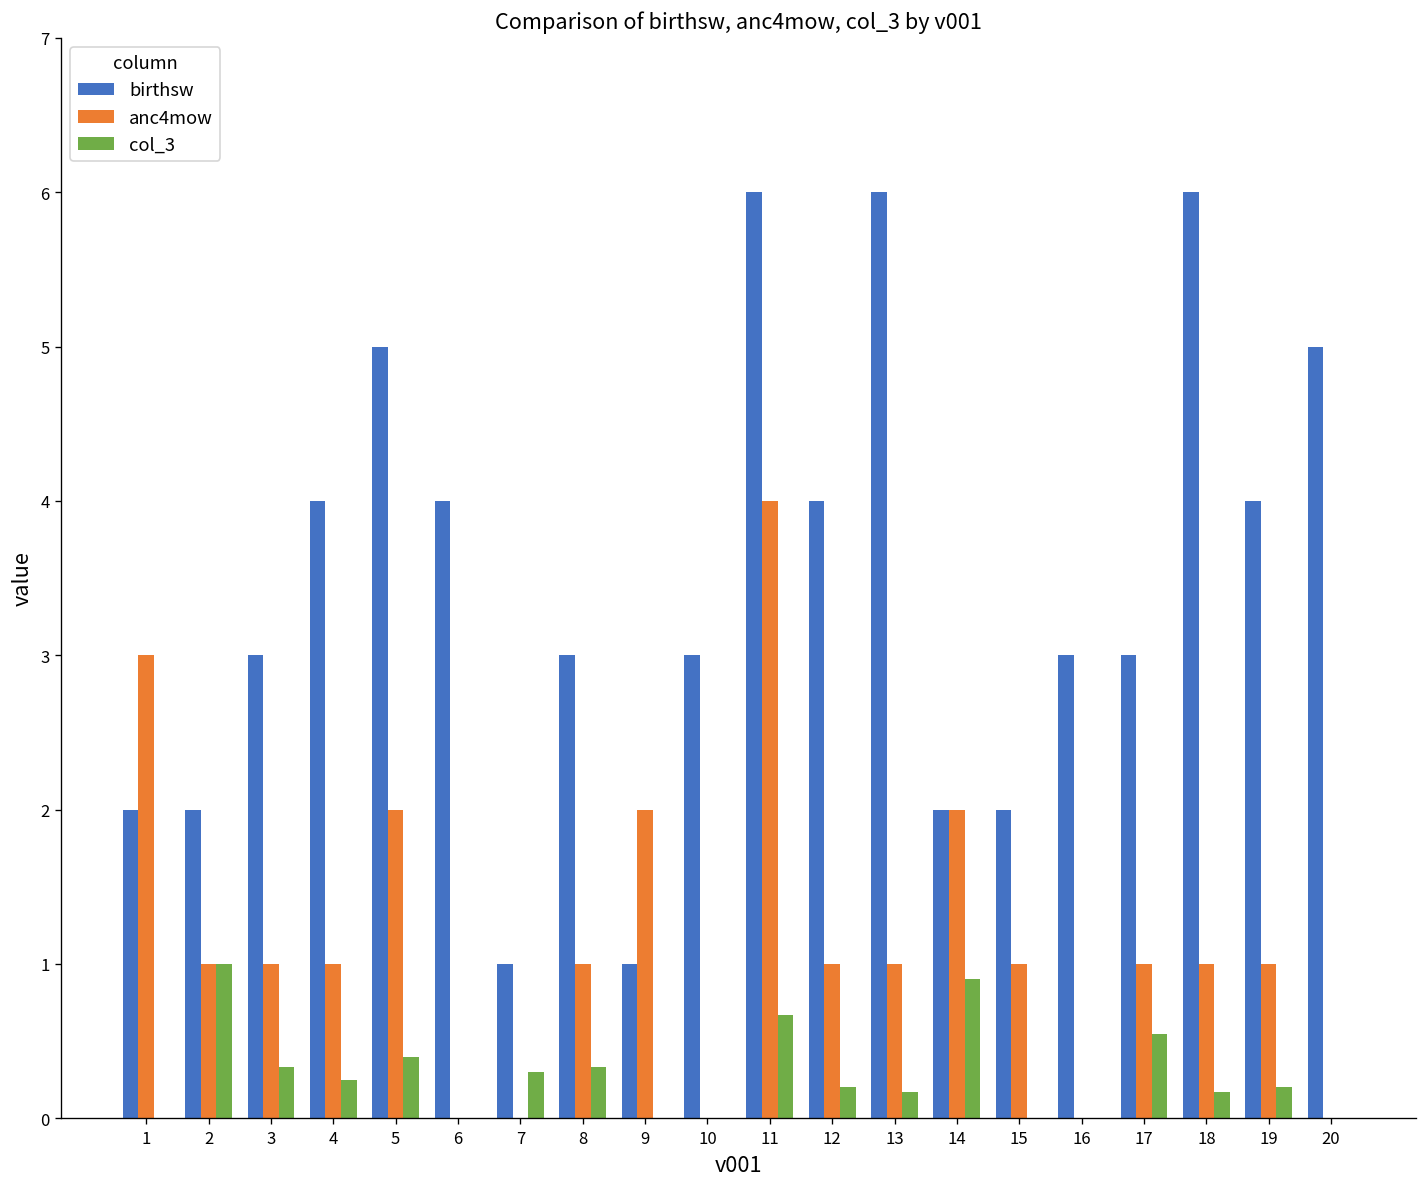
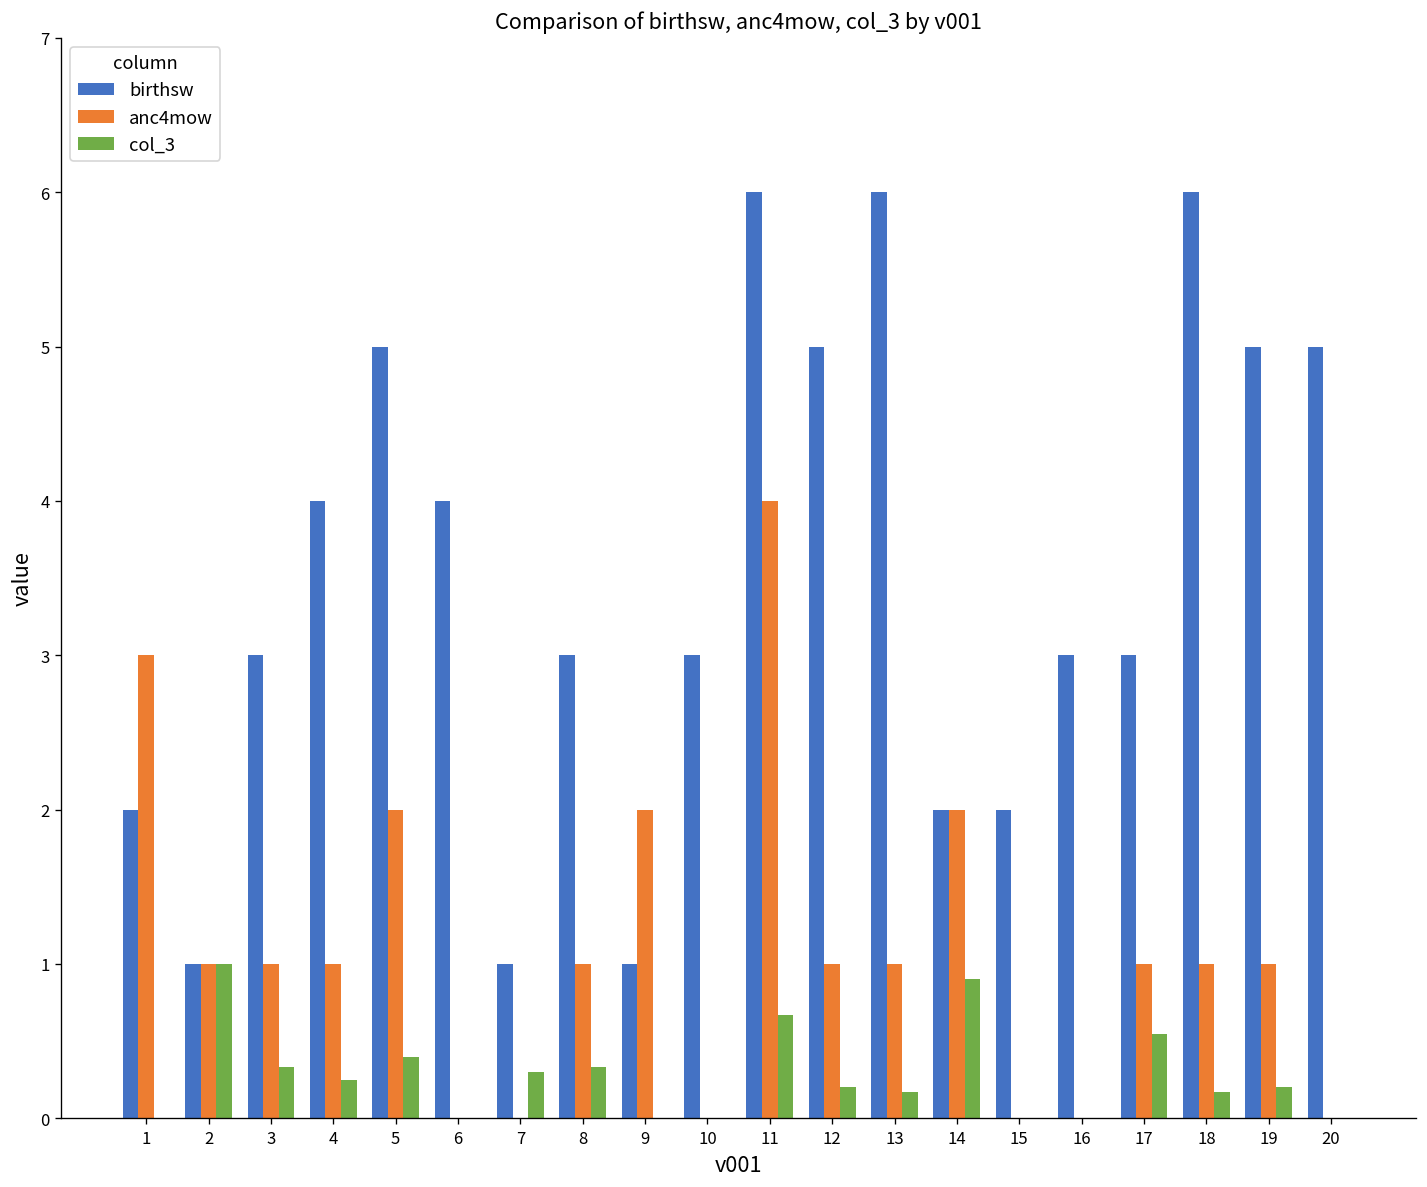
birthsw, 2: 2 -> 1
birthsw, 12: 4 -> 5
anc4mow, 15: 1 -> 0
birthsw, 19: 4 -> 5
